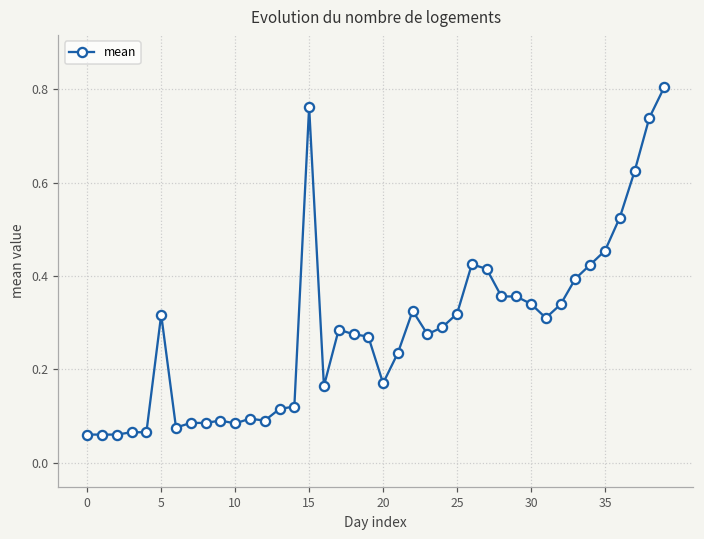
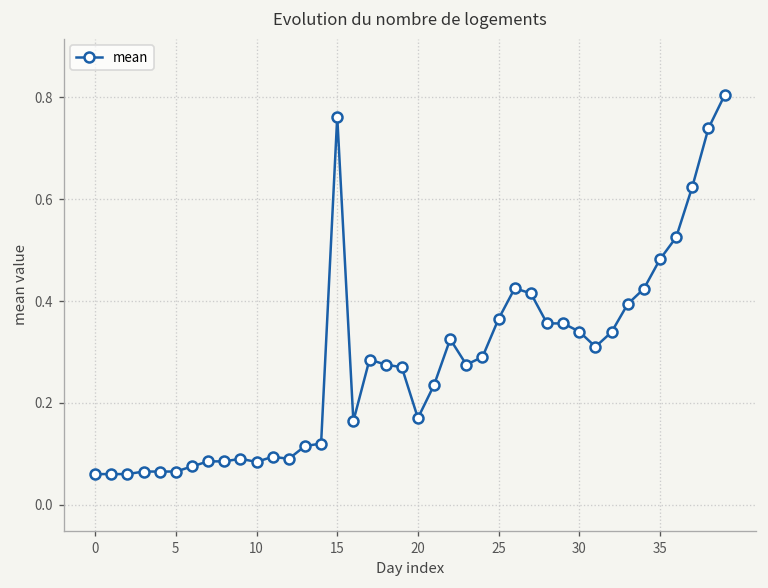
5: 0.32 -> 0.07
25: 0.32 -> 0.37
35: 0.45 -> 0.48
